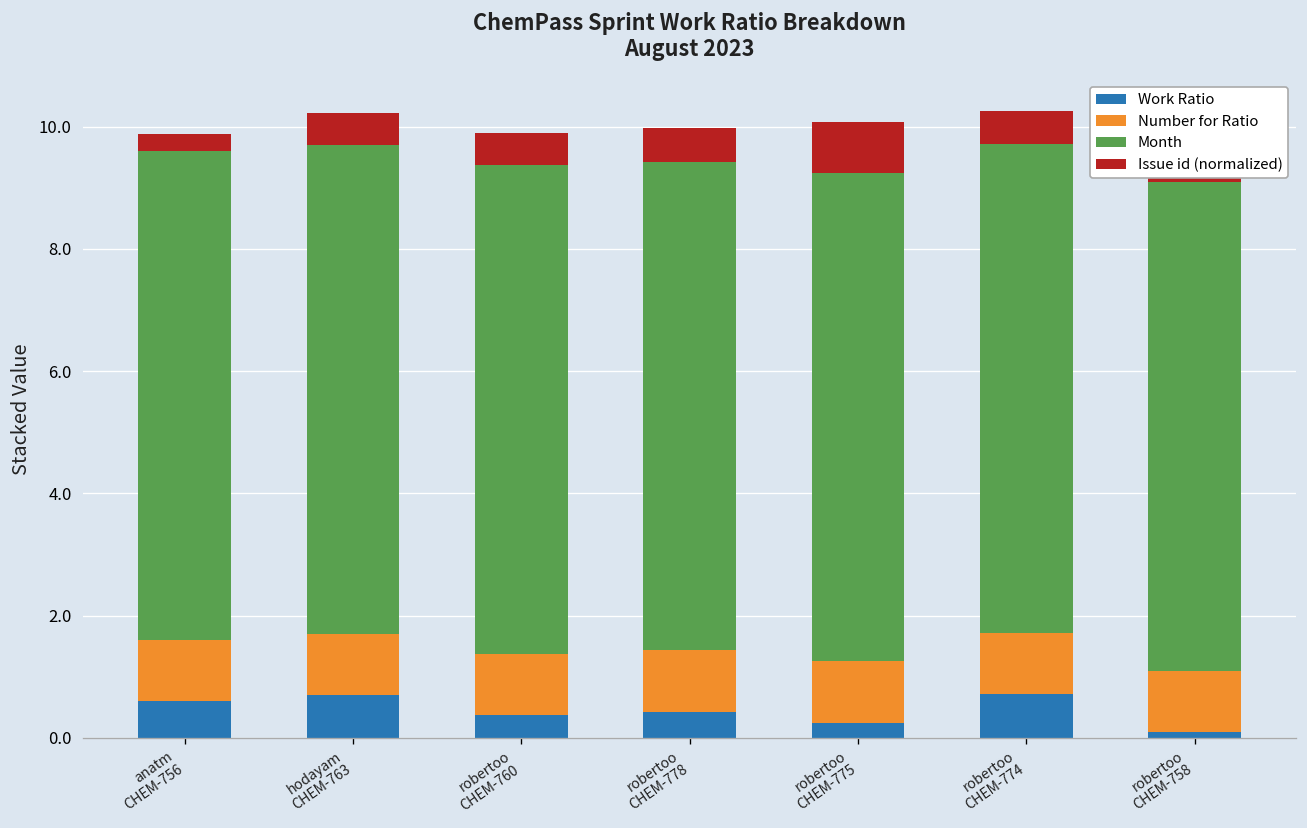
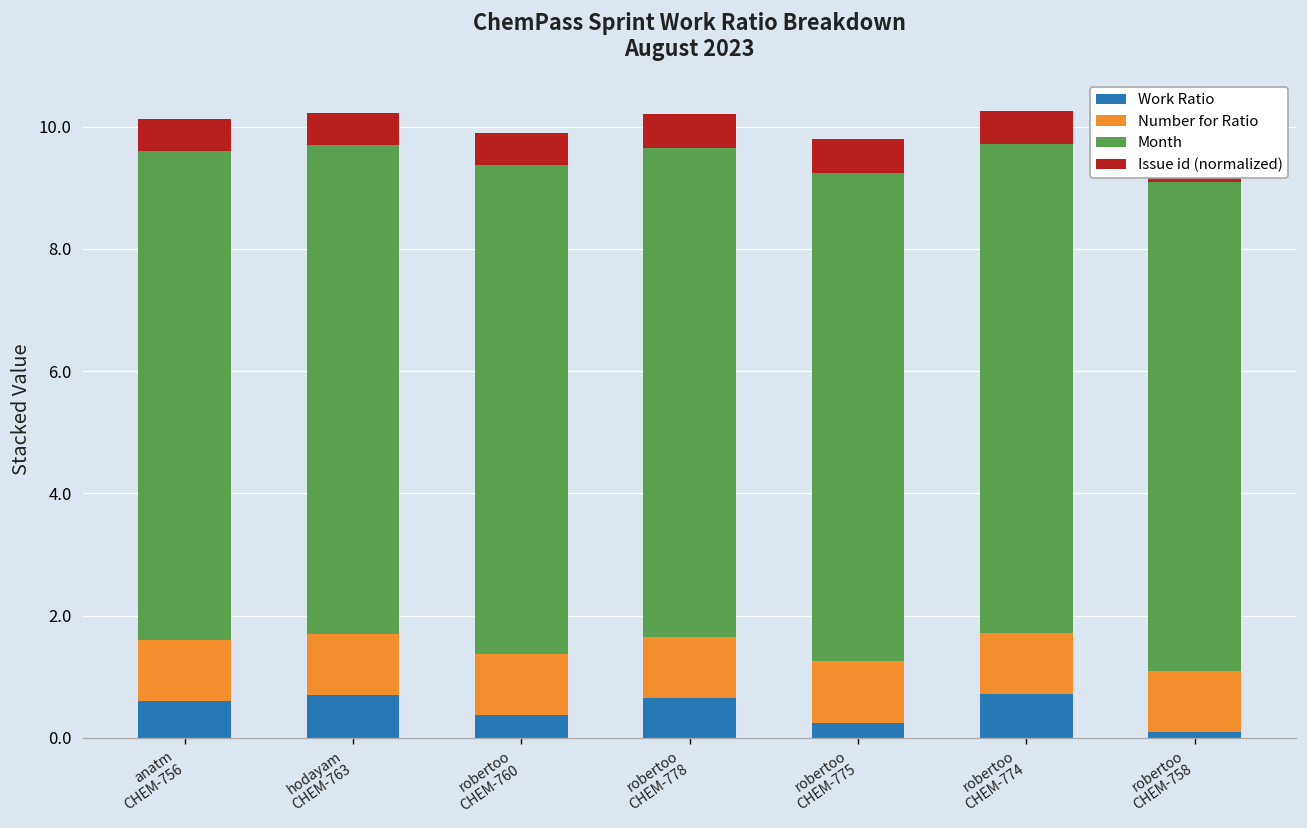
Issue id (normalized), anatm CHEM-756: 0.3 -> 0.5
Work Ratio, robertoo CHEM-778: 0.4 -> 0.7
Issue id (normalized), robertoo CHEM-775: 0.8 -> 0.5
